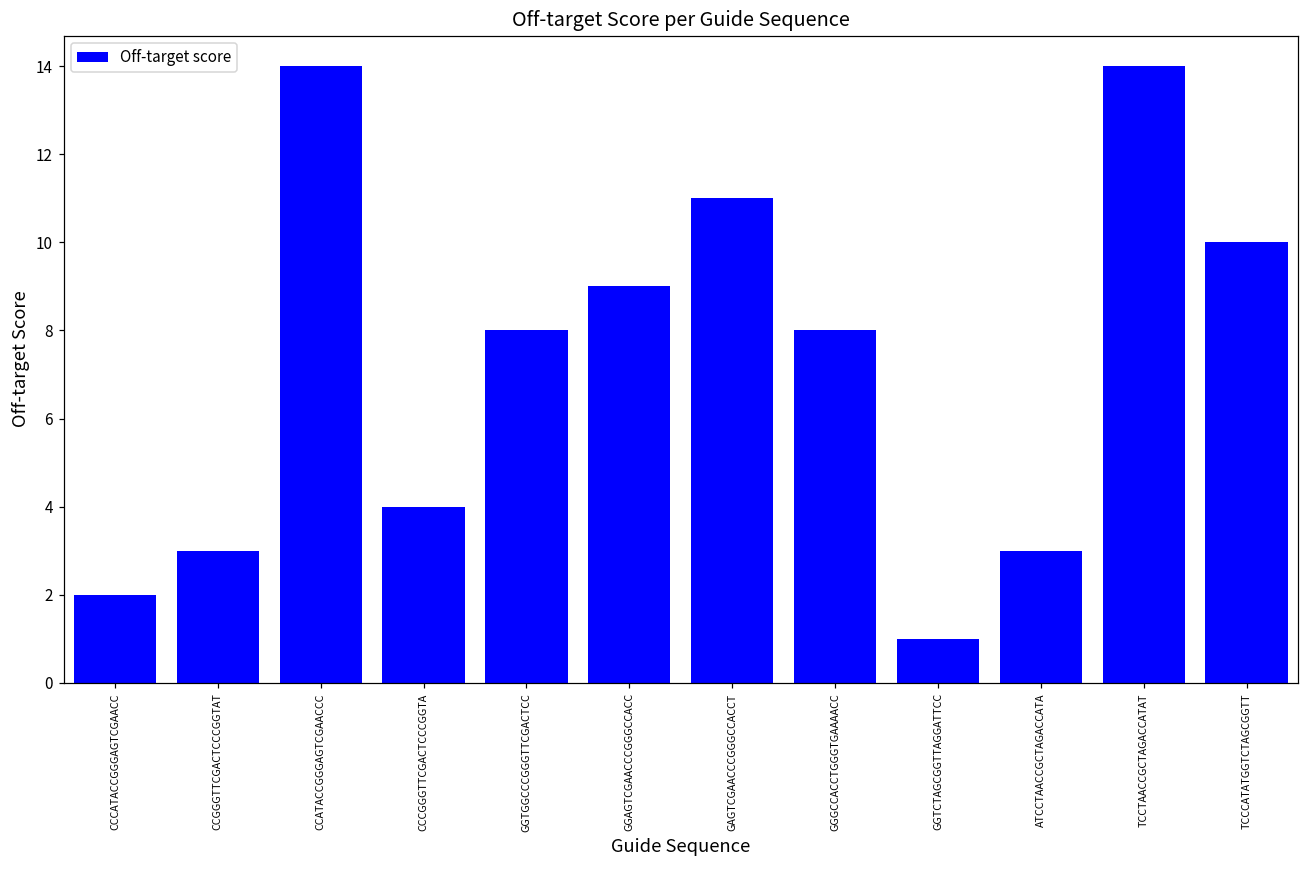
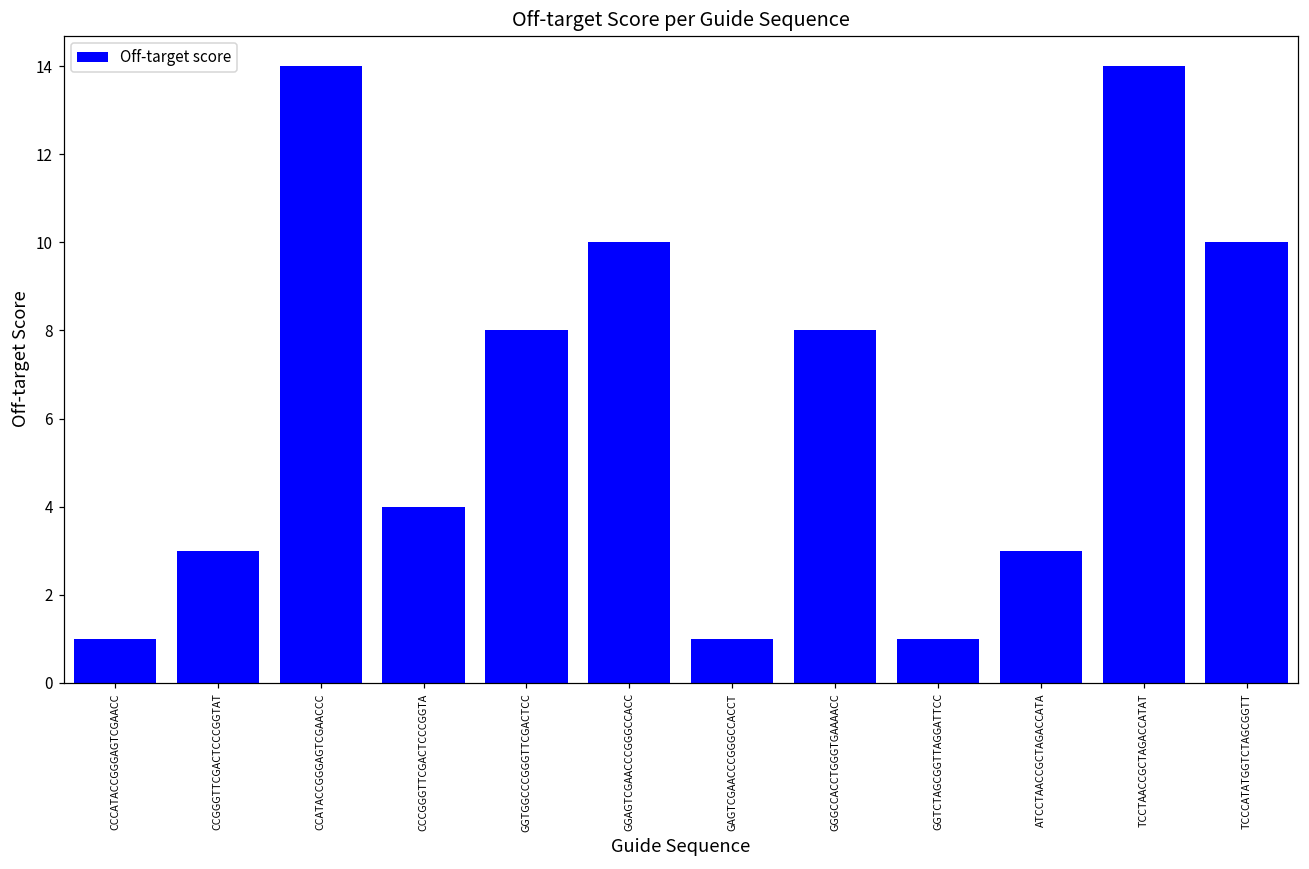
CCCATACCGGGAGTCGAACC: 2 -> 1
GGAGTCGAACCCGGGCCACC: 9 -> 10
GAGTCGAACCCGGGCCACCT: 11 -> 1
